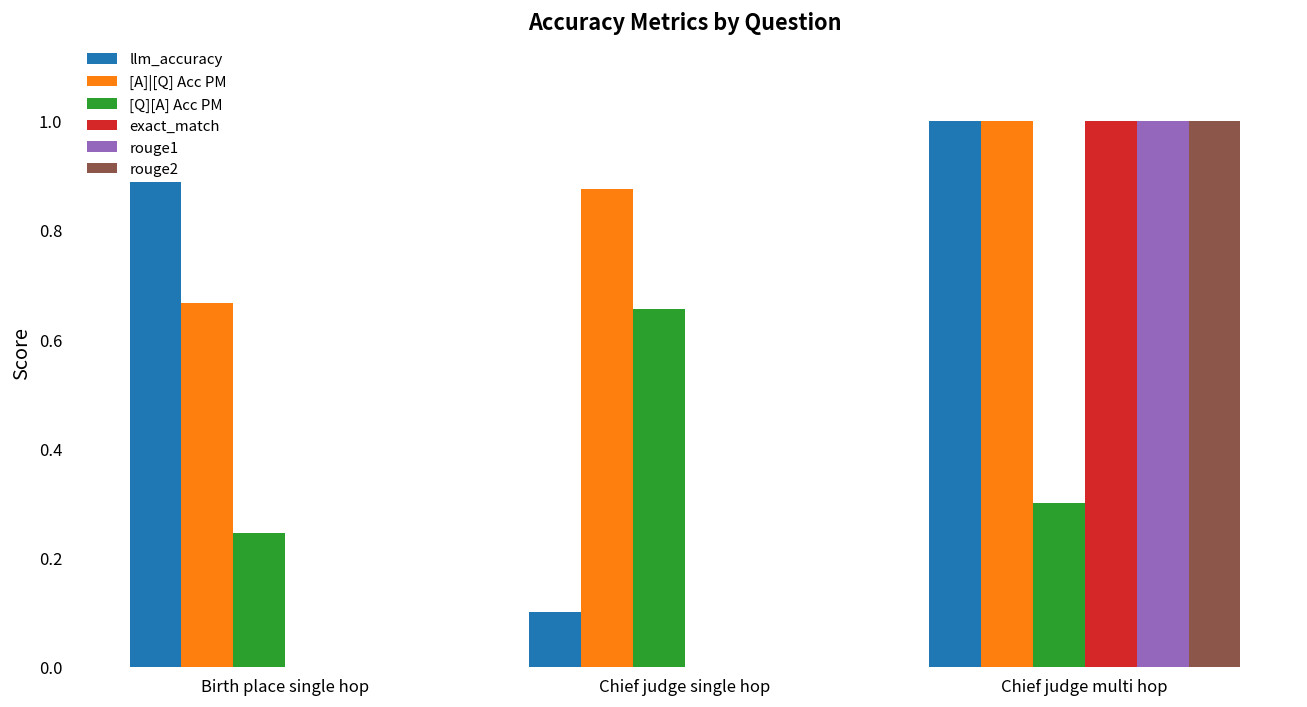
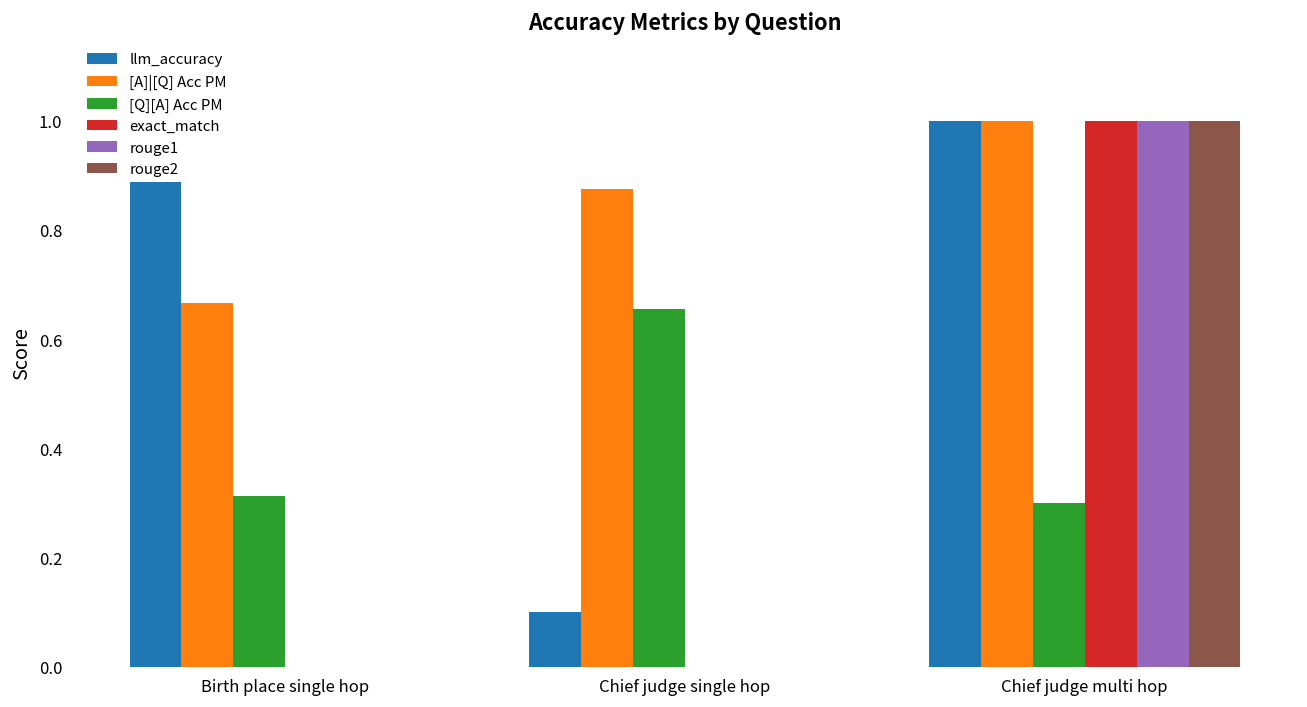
[Q][A] Acc PM, Birth place single hop: 0.24 -> 0.31
